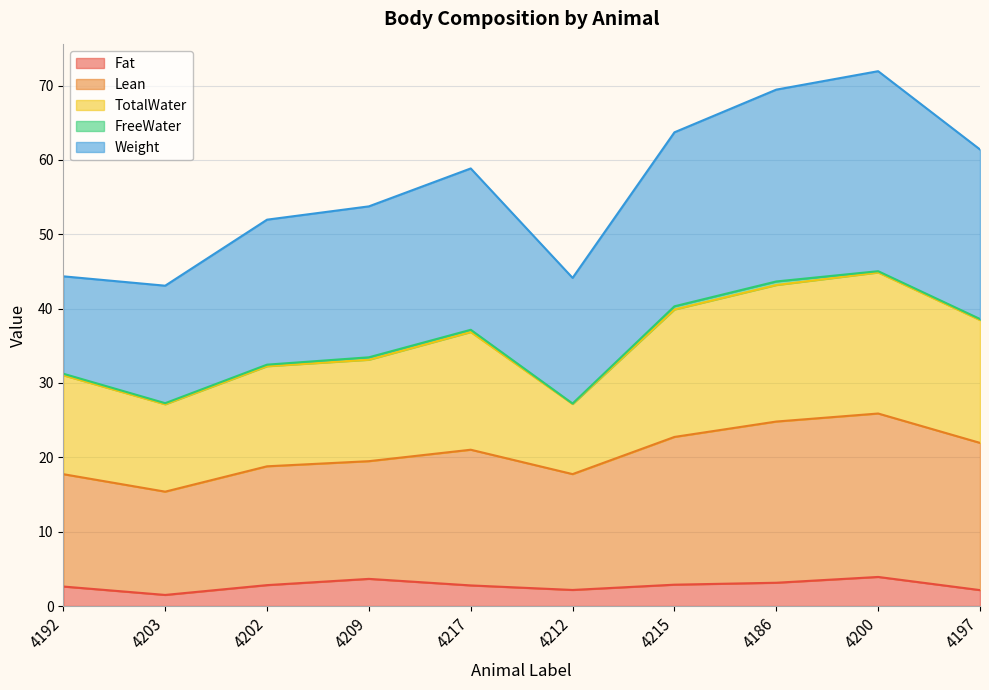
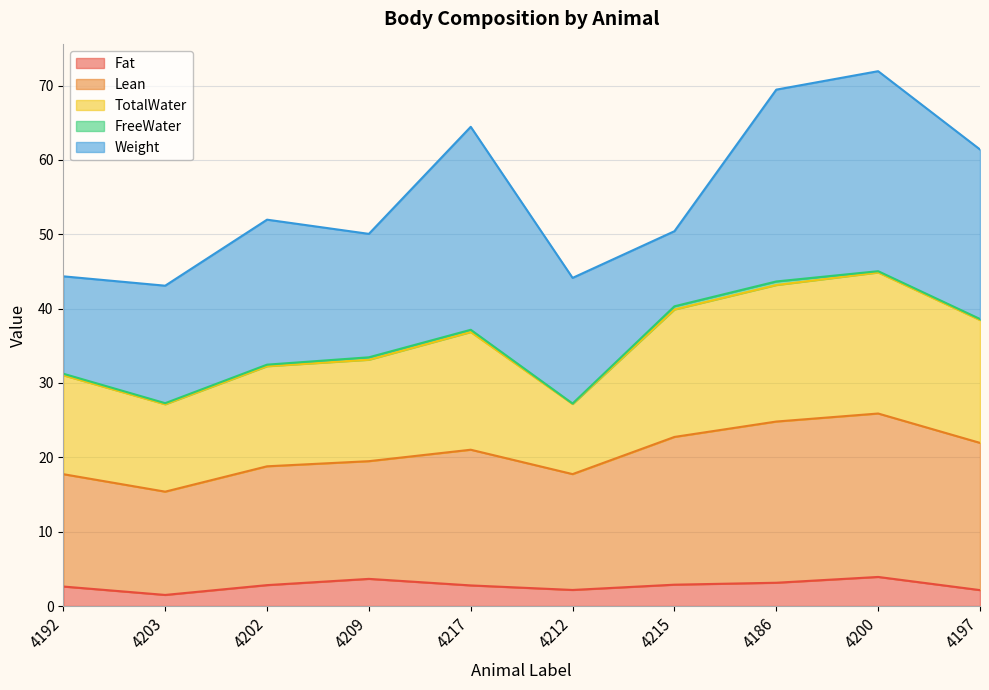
Weight, 4209: 20 -> 17
Weight, 4217: 22 -> 27
Weight, 4215: 23 -> 10
